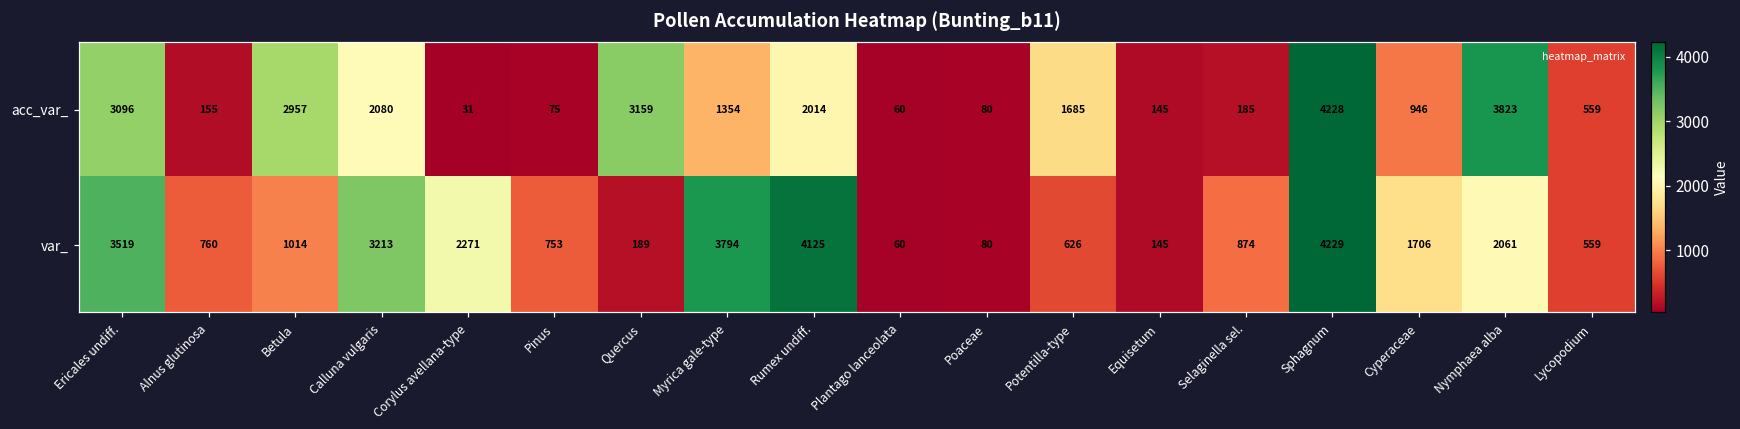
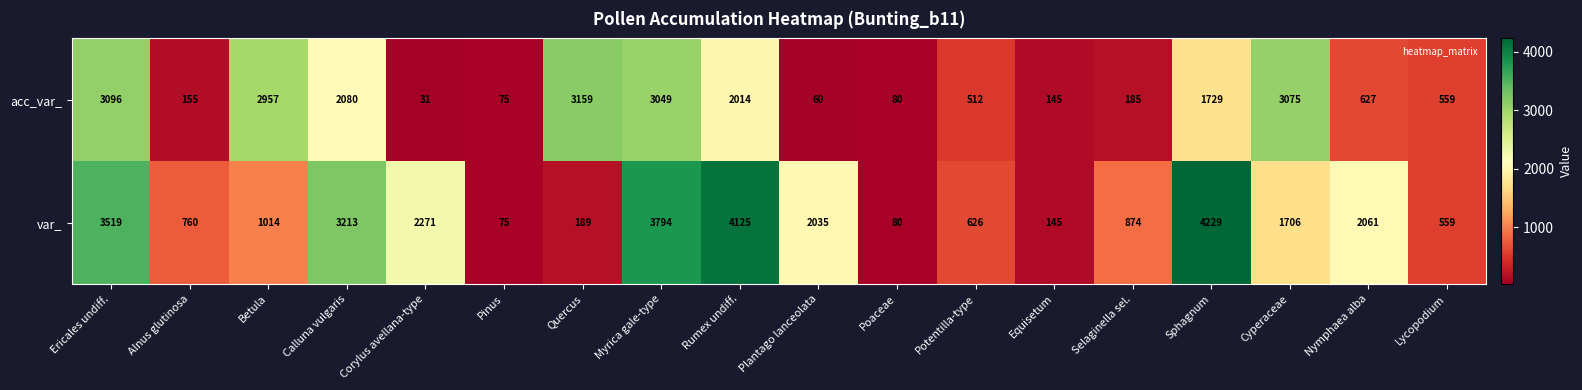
acc_var_, Myrica gale-type: 1354 -> 3049
acc_var_, Potentilla-type: 1685 -> 512
acc_var_, Sphagnum: 4228 -> 1729
acc_var_, Cyperaceae: 946 -> 3075
acc_var_, Nymphaea alba: 3823 -> 627
var_, Pinus: 753 -> 75
var_, Plantago lanceolata: 60 -> 2035
